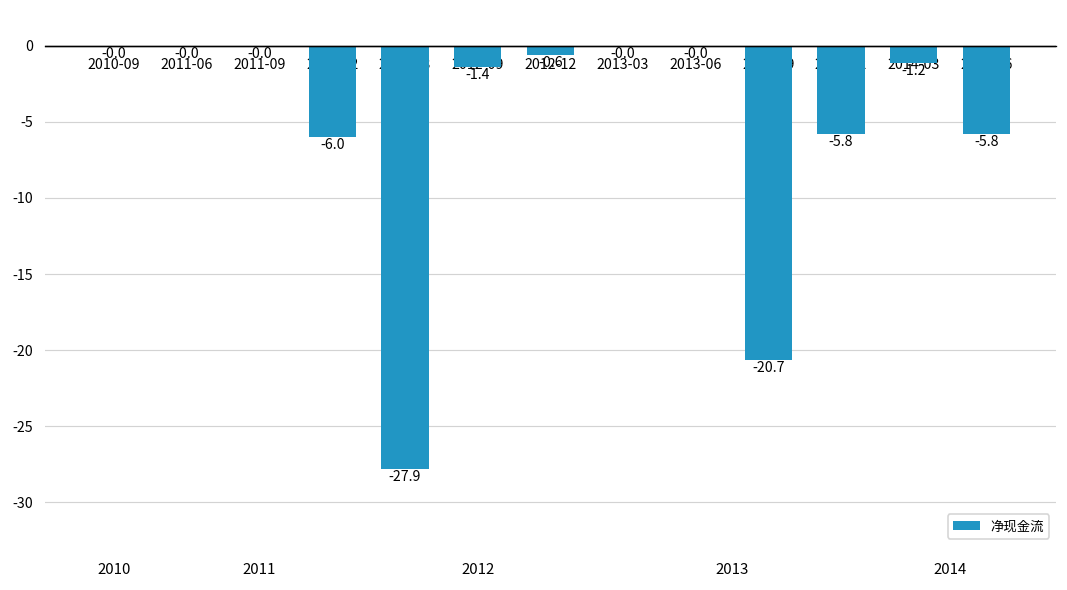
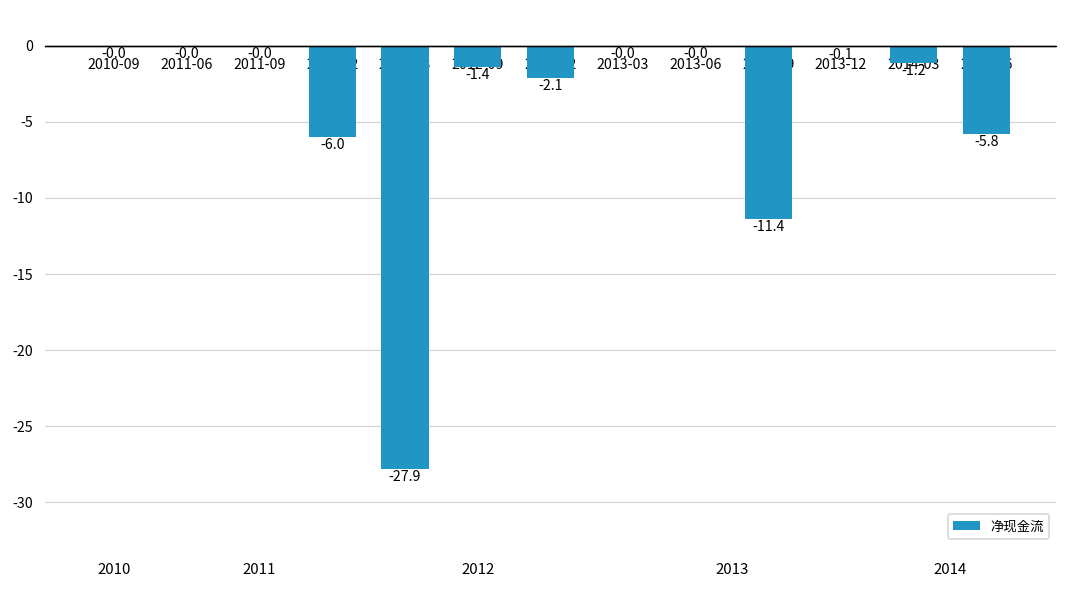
2012-12: -0.6 -> -2.1
2013-09: -20.7 -> -11.4
2013-12: -5.8 -> -0.1
